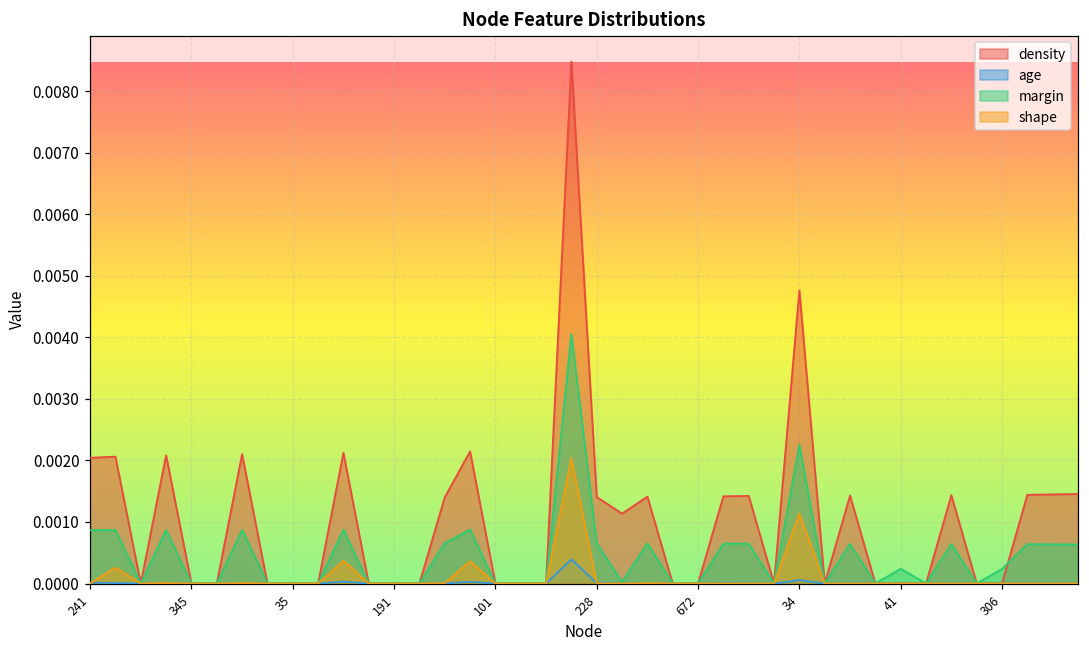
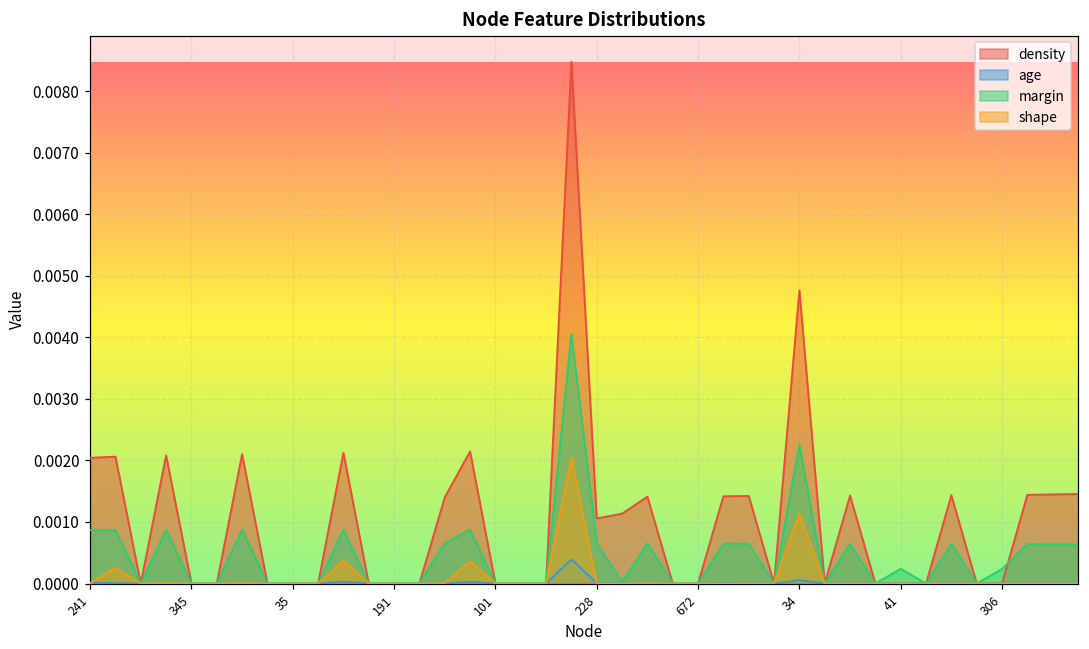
density, 228: 0.0014 -> 0.0011
